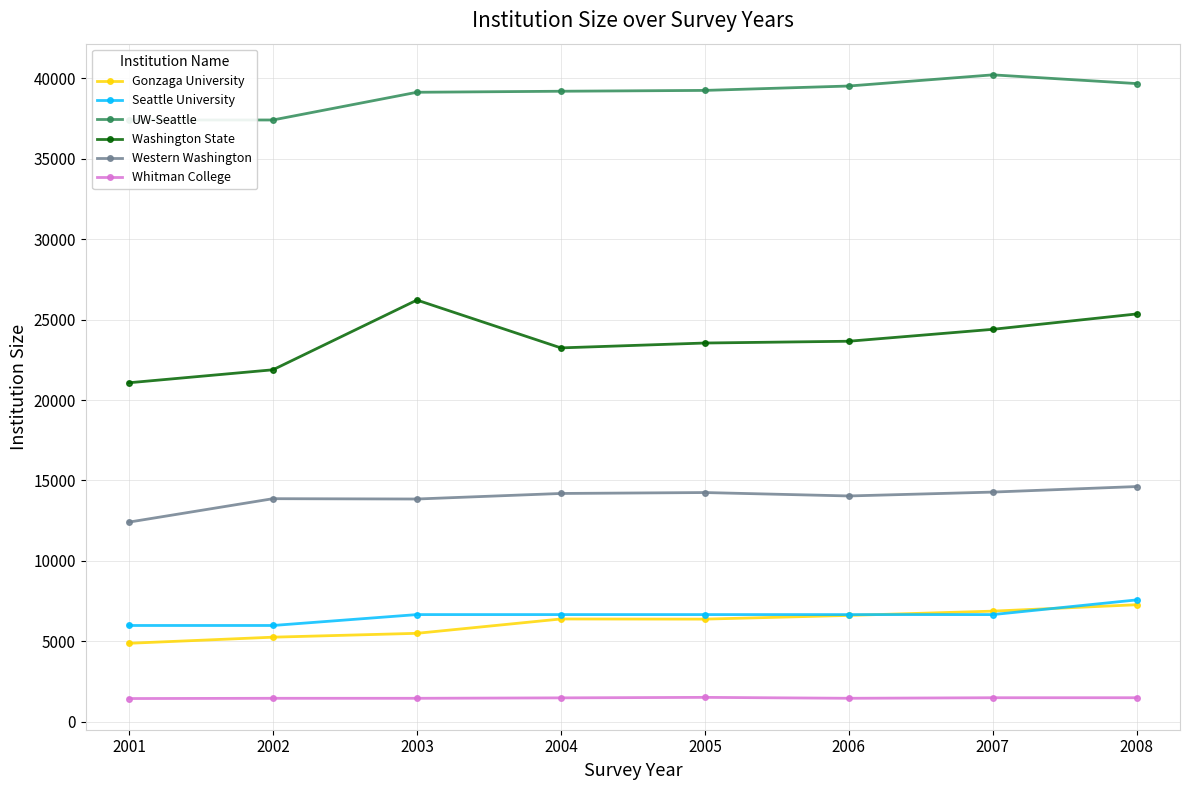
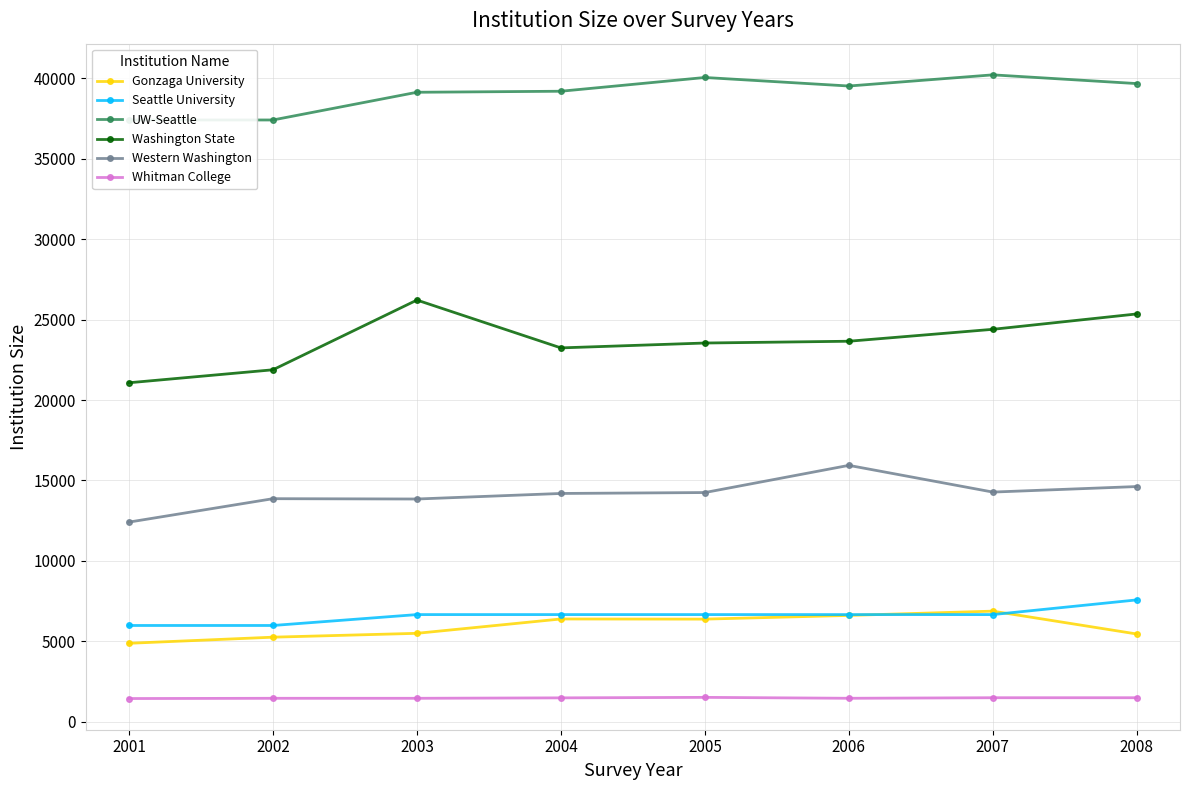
UW-Seattle, 2005: 39300 -> 40100
Western Washington, 2006: 14000 -> 15900
Gonzaga University, 2008: 7300 -> 5500
